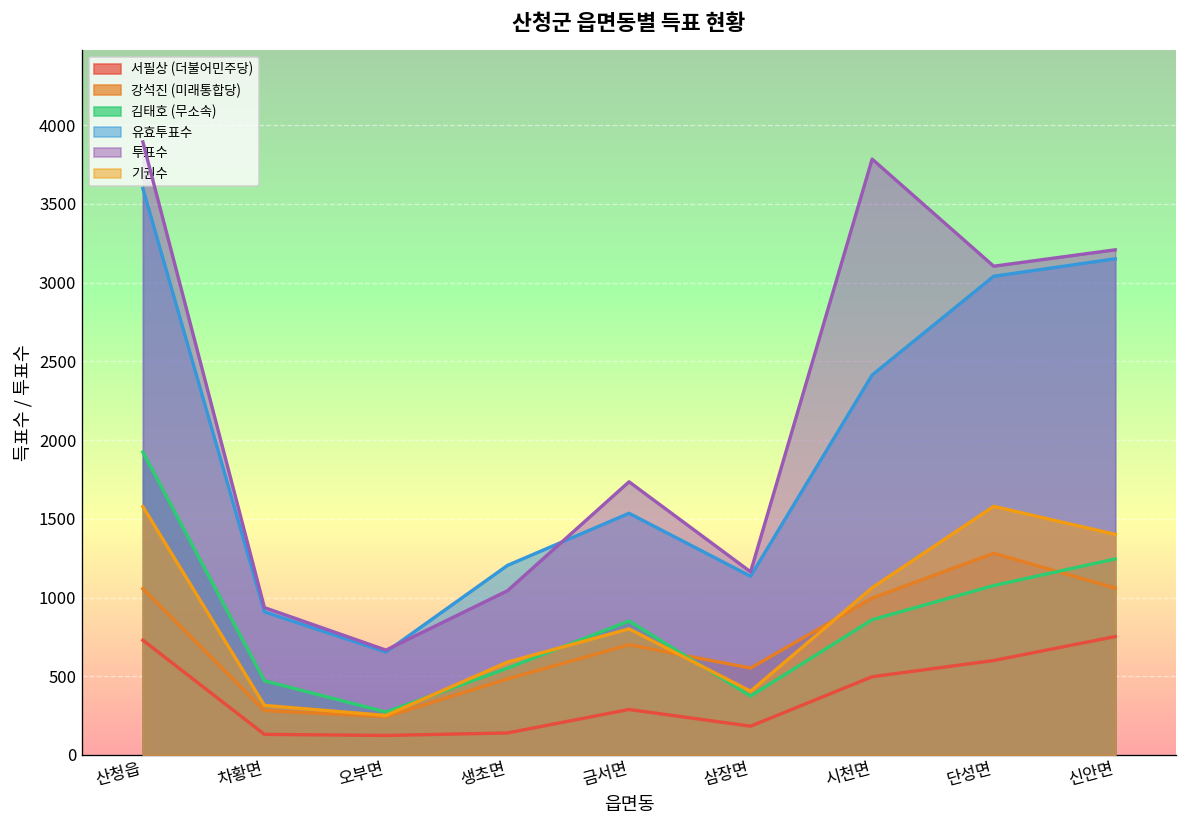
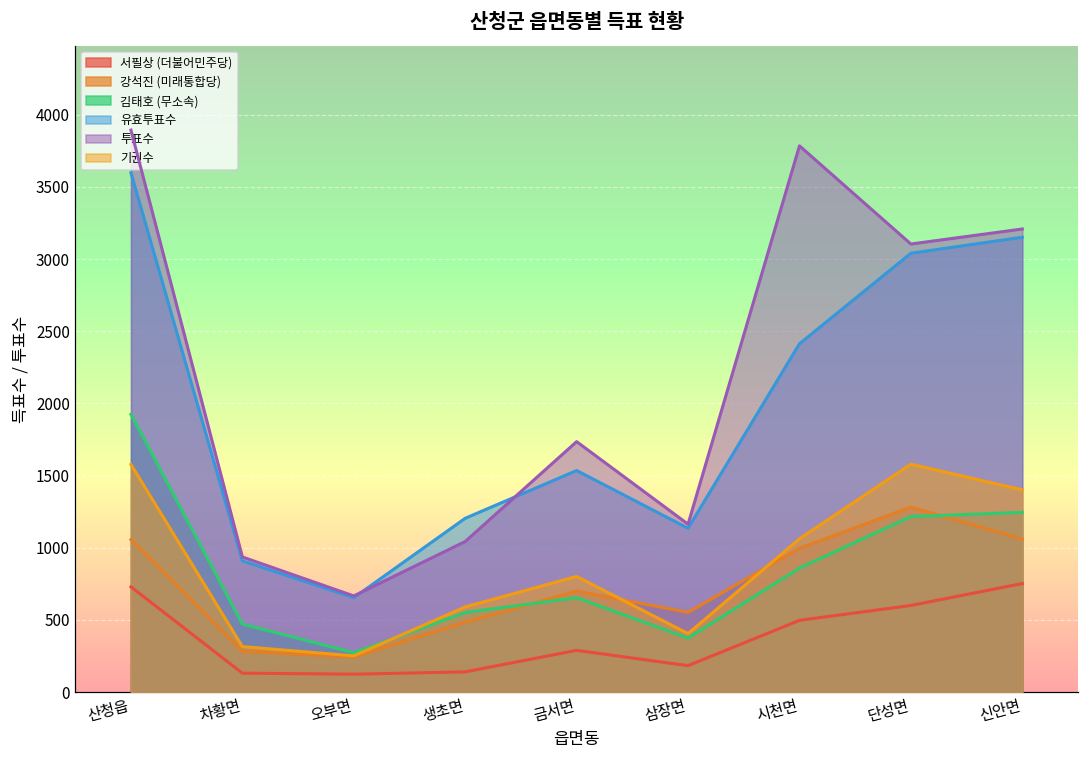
김태호 (무소속), 금서면: 850 -> 650
김태호 (무소속), 단성면: 1080 -> 1220
